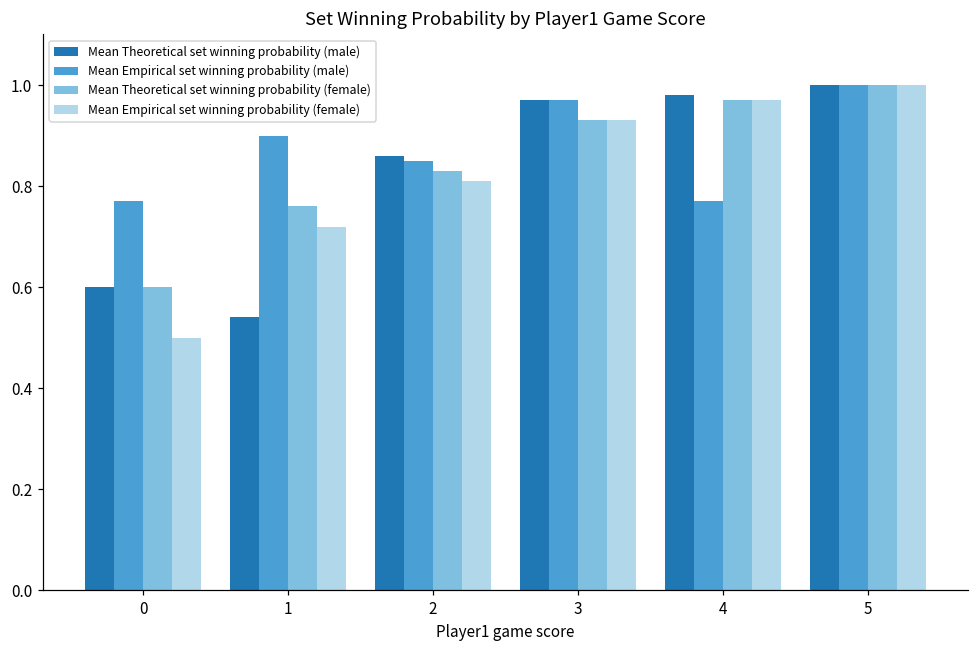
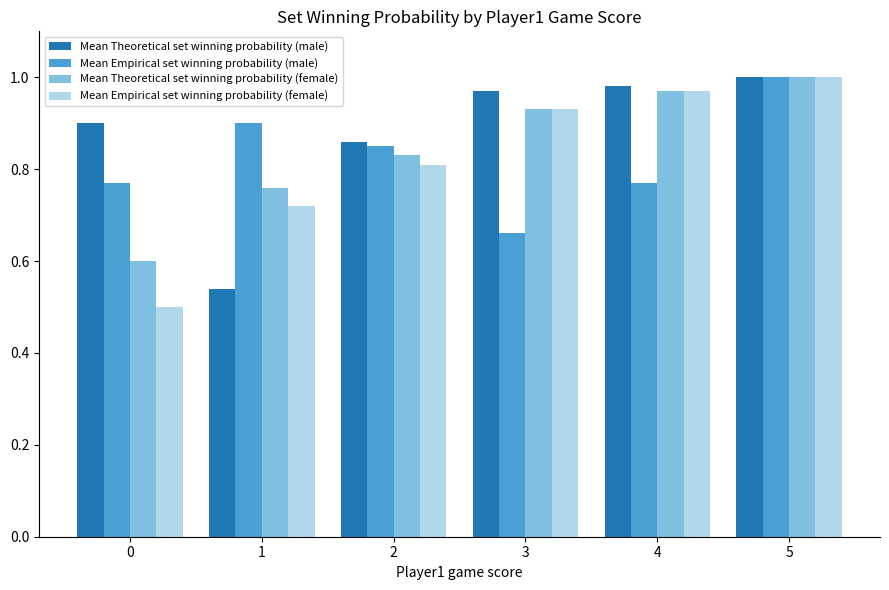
Mean Theoretical set winning probability (male), 0: 0.6 -> 0.9
Mean Empirical set winning probability (male), 3: 0.97 -> 0.66
